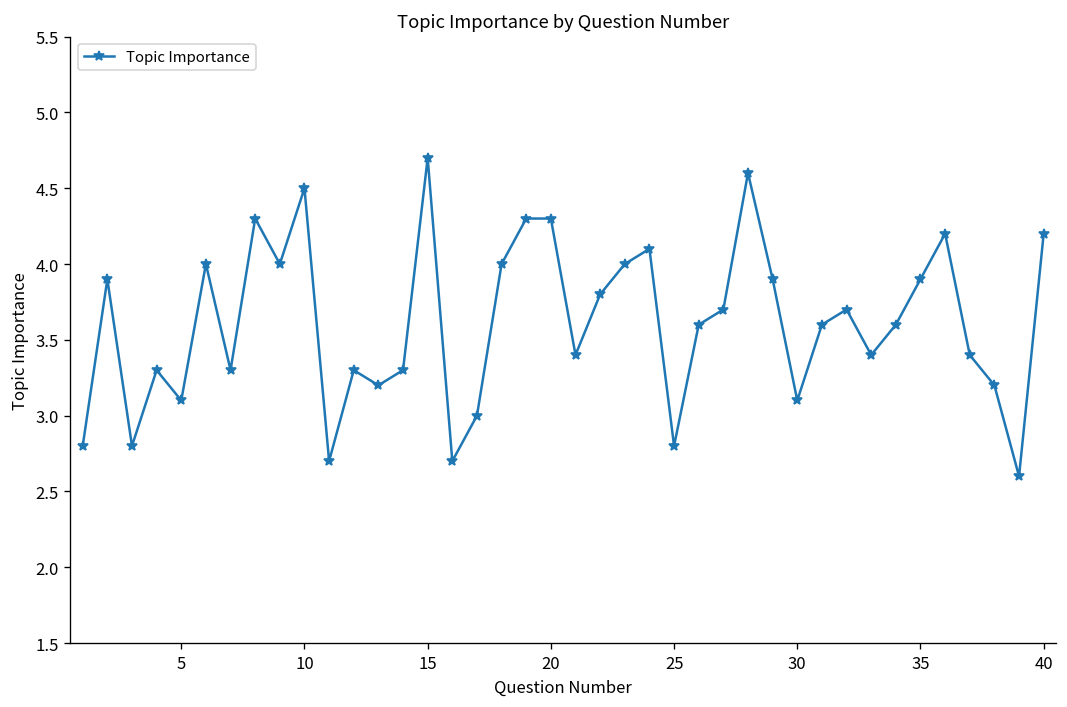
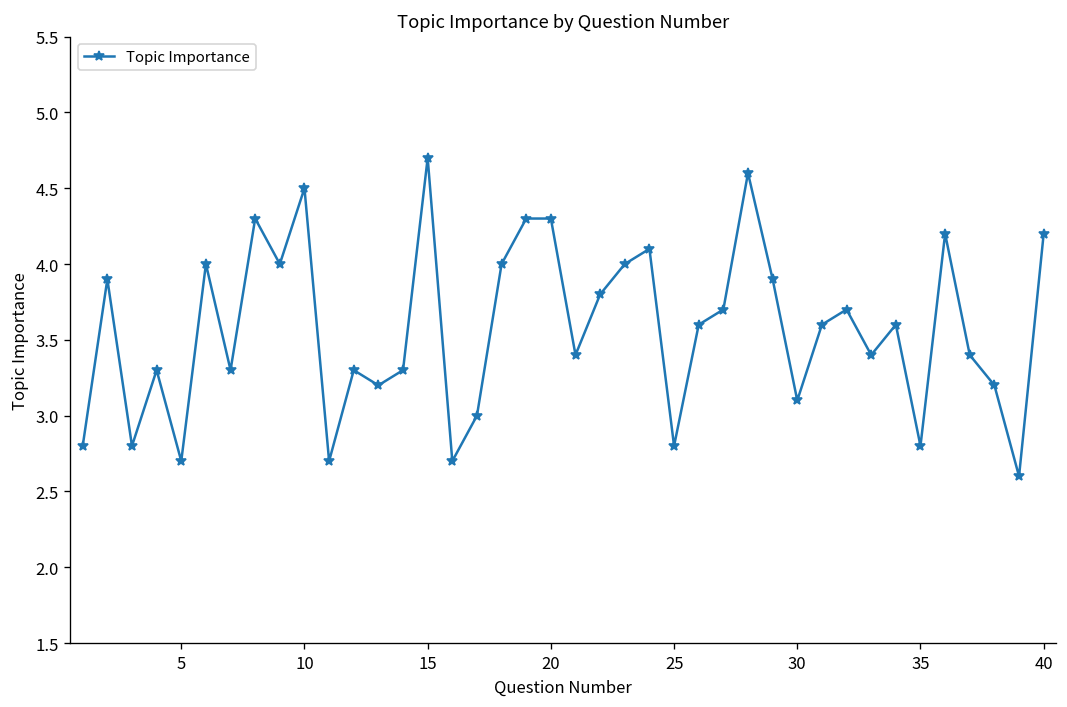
5: 3.1 -> 2.7
35: 3.9 -> 2.8
